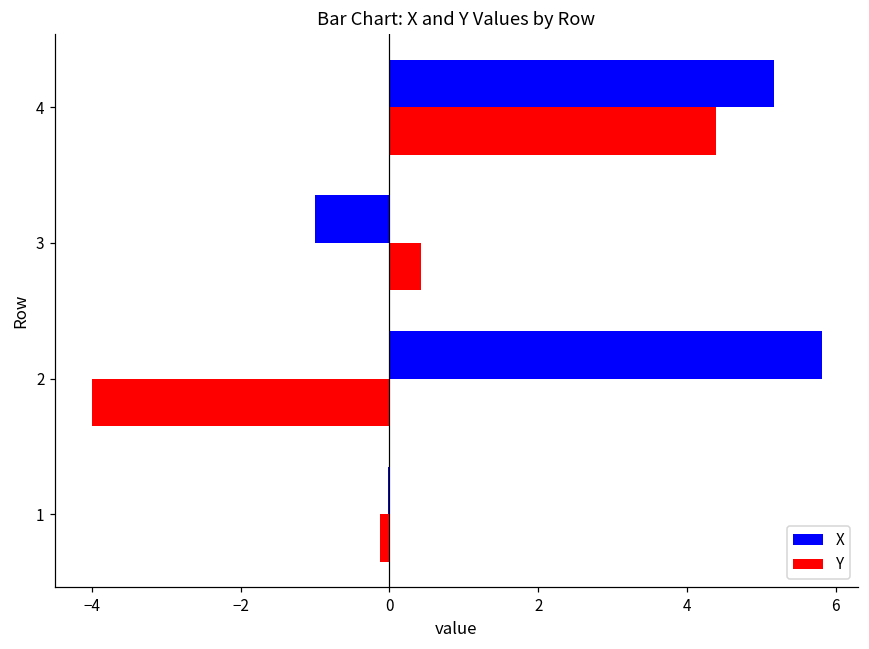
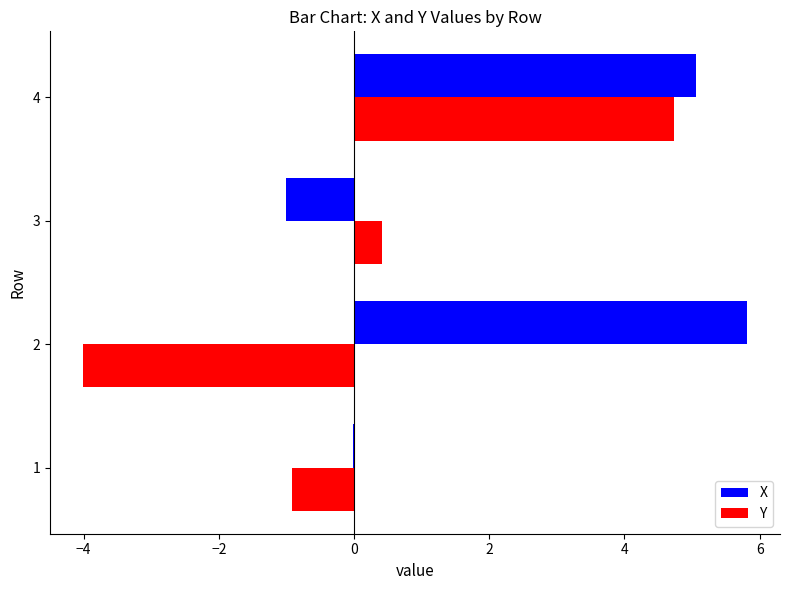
X, 4: 5.2 -> 5.1
Y, 4: 4.4 -> 4.7
Y, 1: -0.1 -> -0.9
